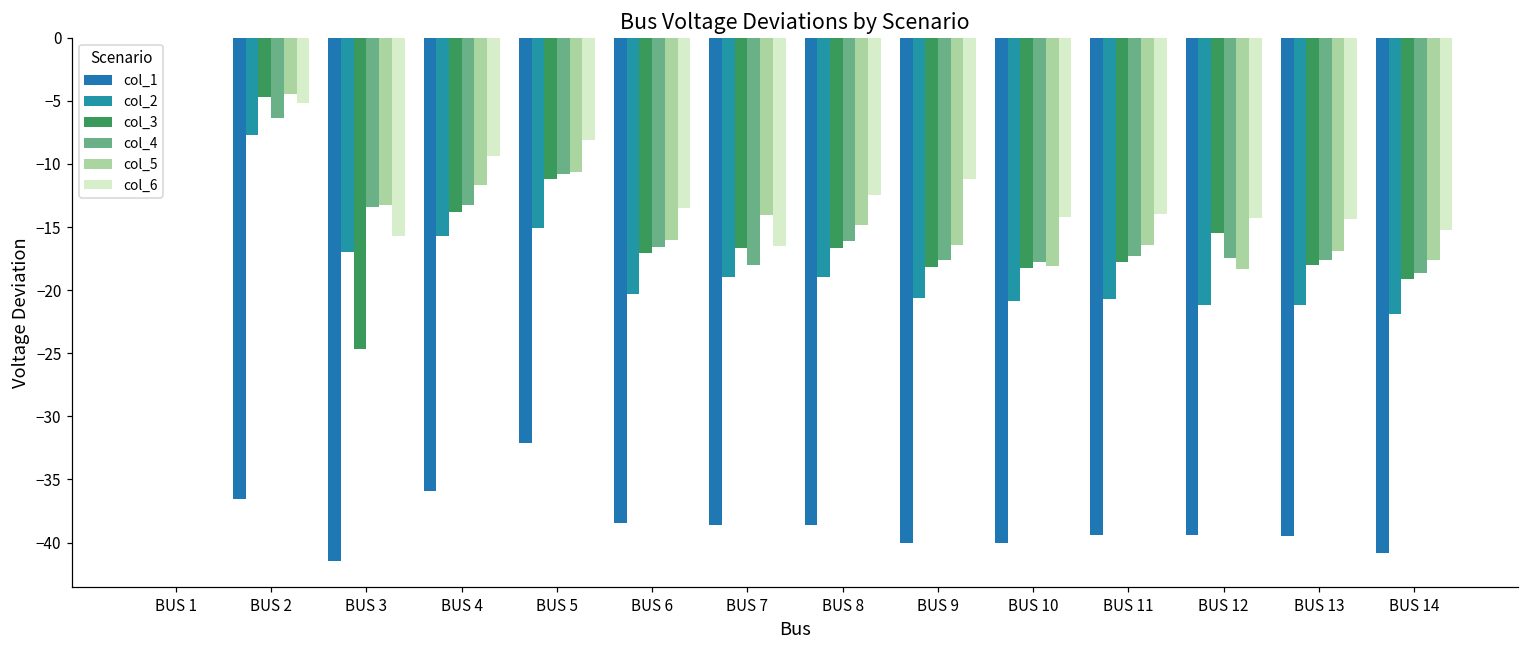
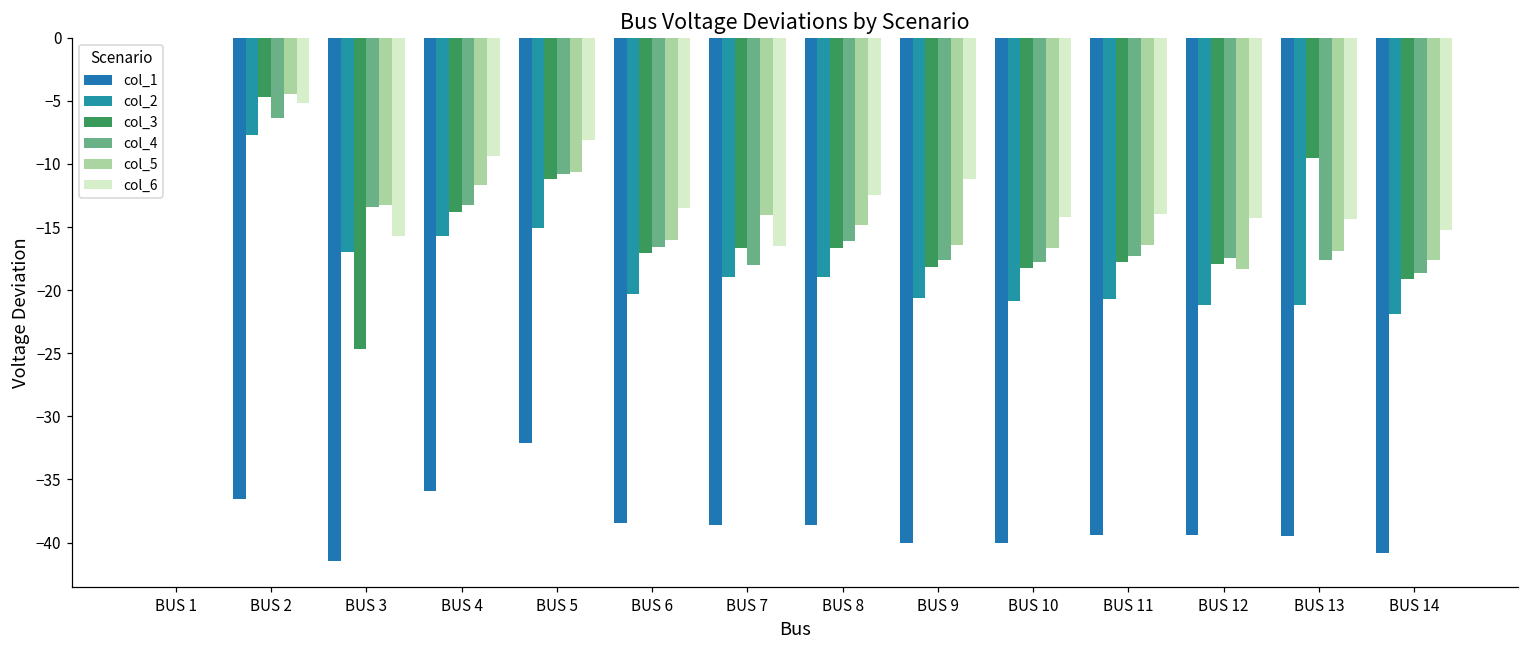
col_5, BUS 10: -18.1 -> -16.6
col_3, BUS 12: -15.5 -> -17.9
col_3, BUS 13: -18.0 -> -9.6
